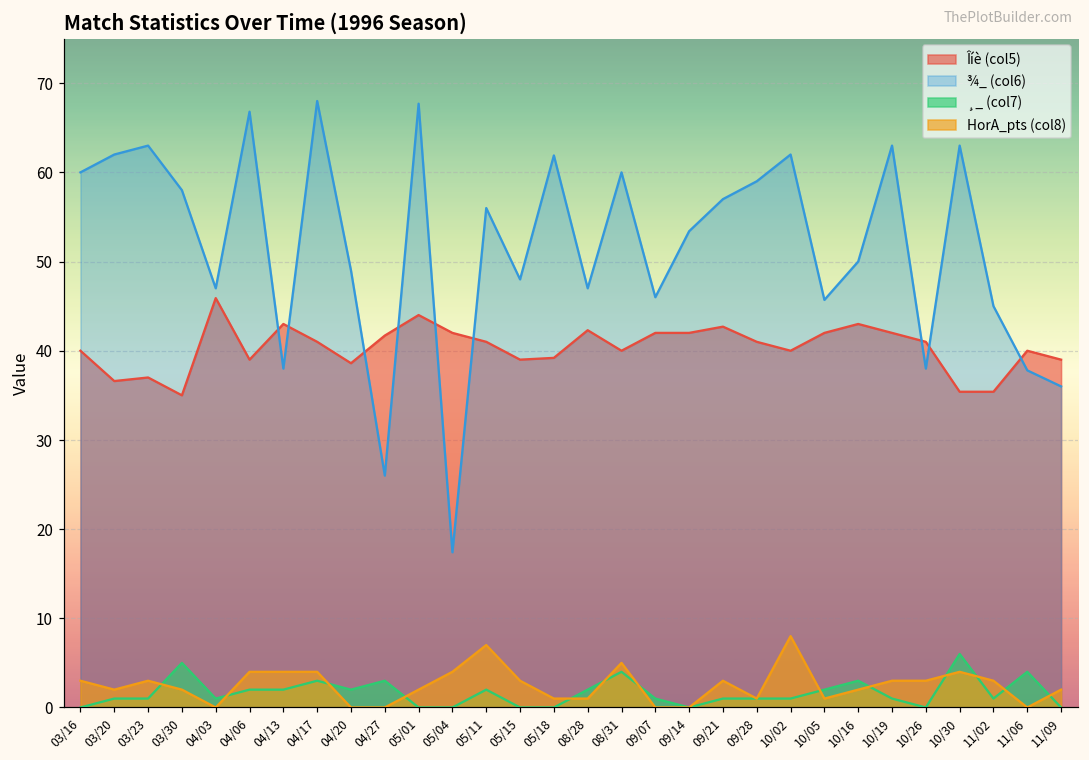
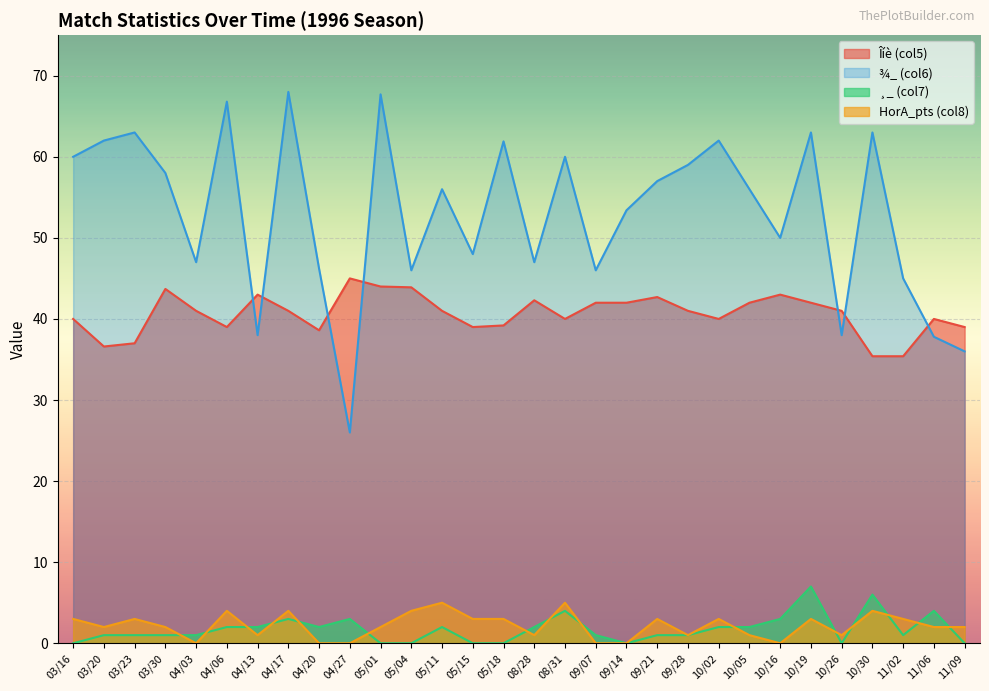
Îíè (col5), 03/30: 35 -> 44
¸_ (col7), 03/30: 5 -> 1
Îíè (col5), 04/03: 46 -> 41
HorA_pts (col8), 04/13: 4 -> 1
¾_ (col6), 04/20: 49 -> 46
Îíè (col5), 04/27: 42 -> 45
Îíè (col5), 05/04: 42 -> 44
¾_ (col6), 05/04: 17 -> 46
HorA_pts (col8), 05/11: 7 -> 5
HorA_pts (col8), 05/18: 1 -> 3
¸_ (col7), 10/02: 1 -> 2
HorA_pts (col8), 10/02: 8 -> 3
¾_ (col6), 10/05: 46 -> 56
HorA_pts (col8), 10/16: 2 -> 0
¸_ (col7), 10/19: 1 -> 7
HorA_pts (col8), 10/26: 3 -> 1
HorA_pts (col8), 11/06: 0 -> 2
